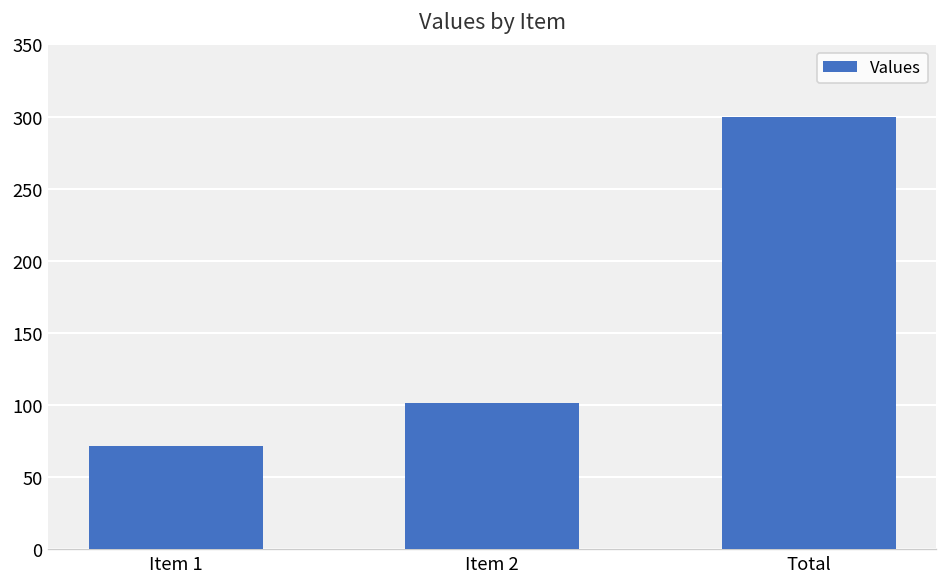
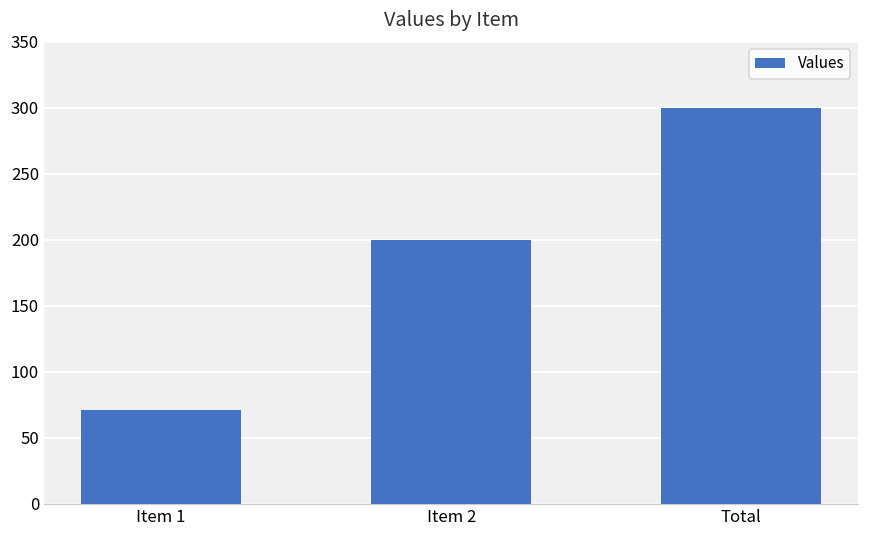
Item 2: 101 -> 200
